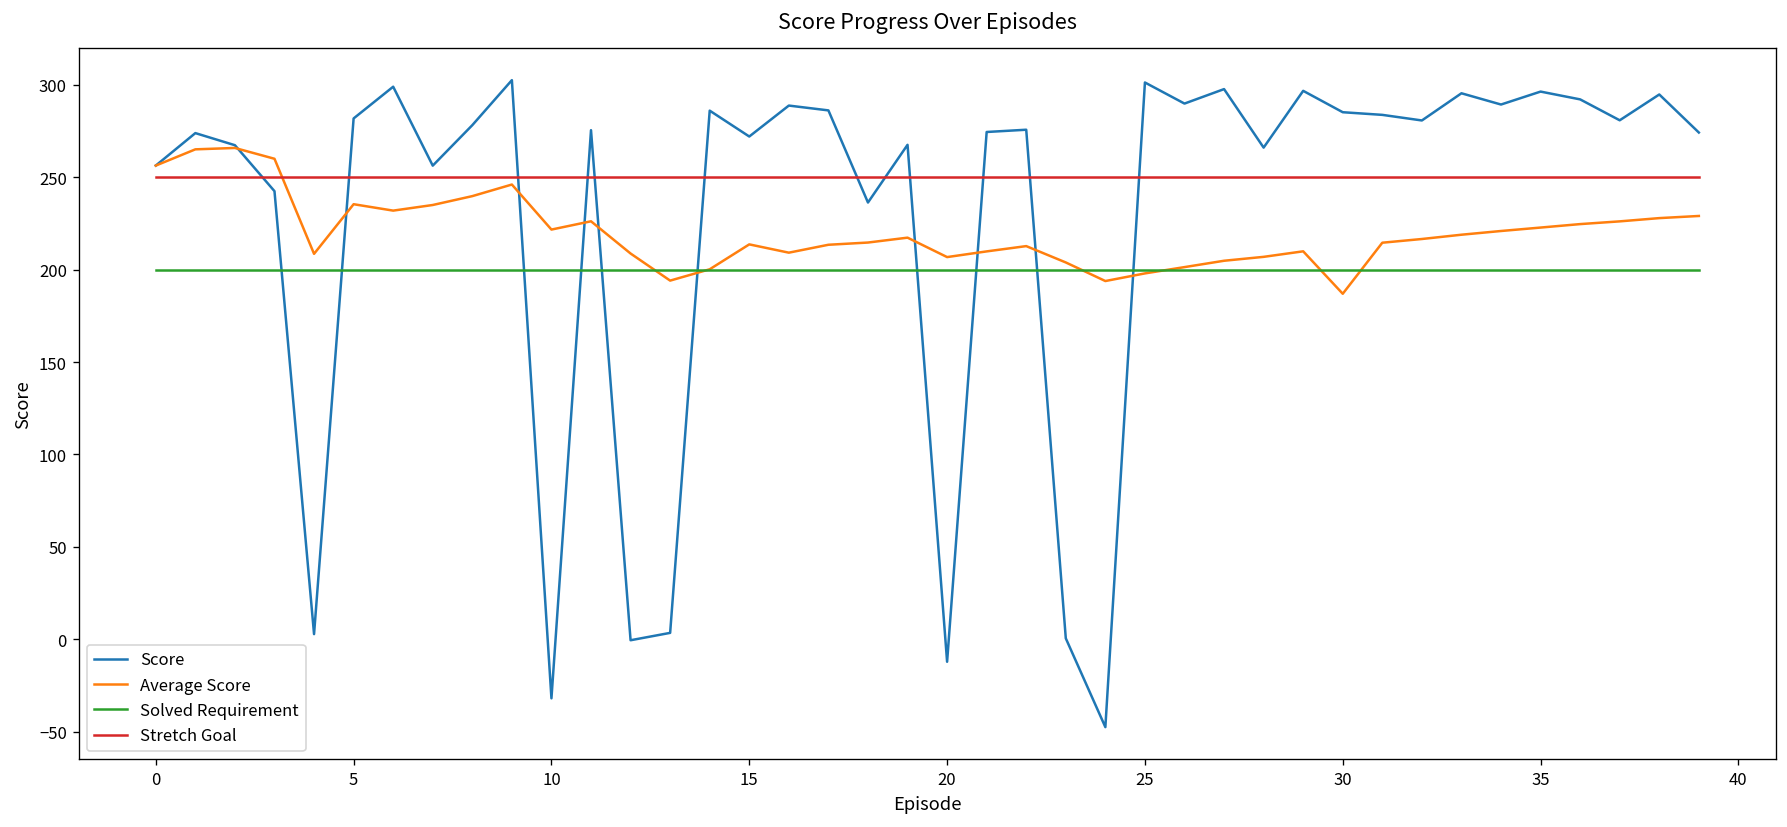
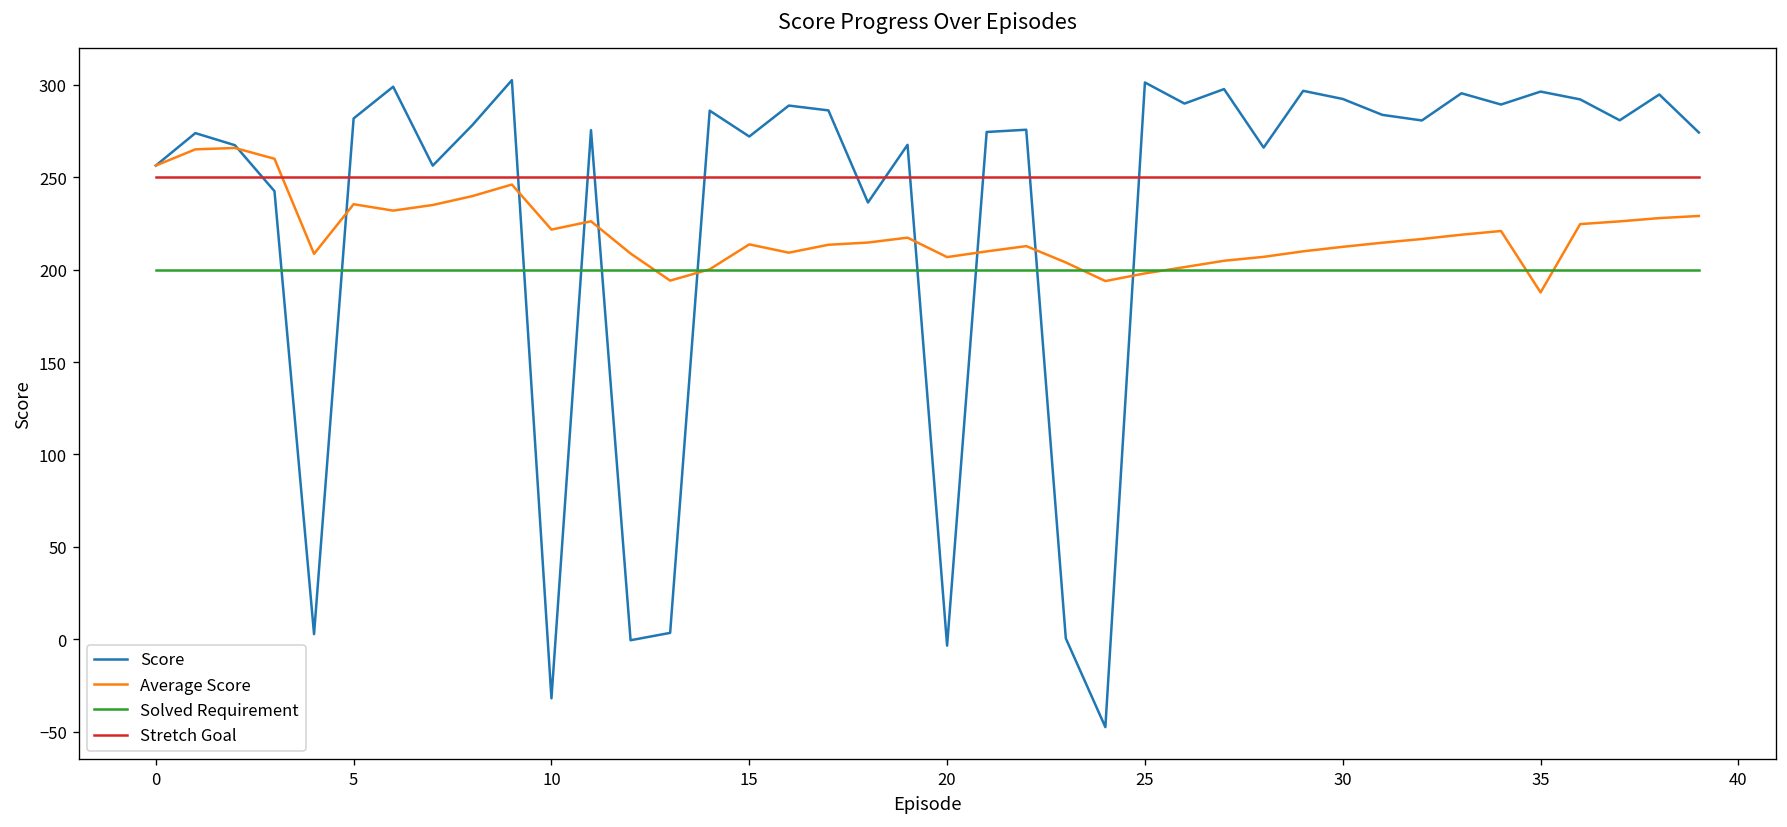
Score, 20: -12 -> -3
Score, 30: 285 -> 292
Average Score, 30: 187 -> 212
Average Score, 35: 223 -> 188
